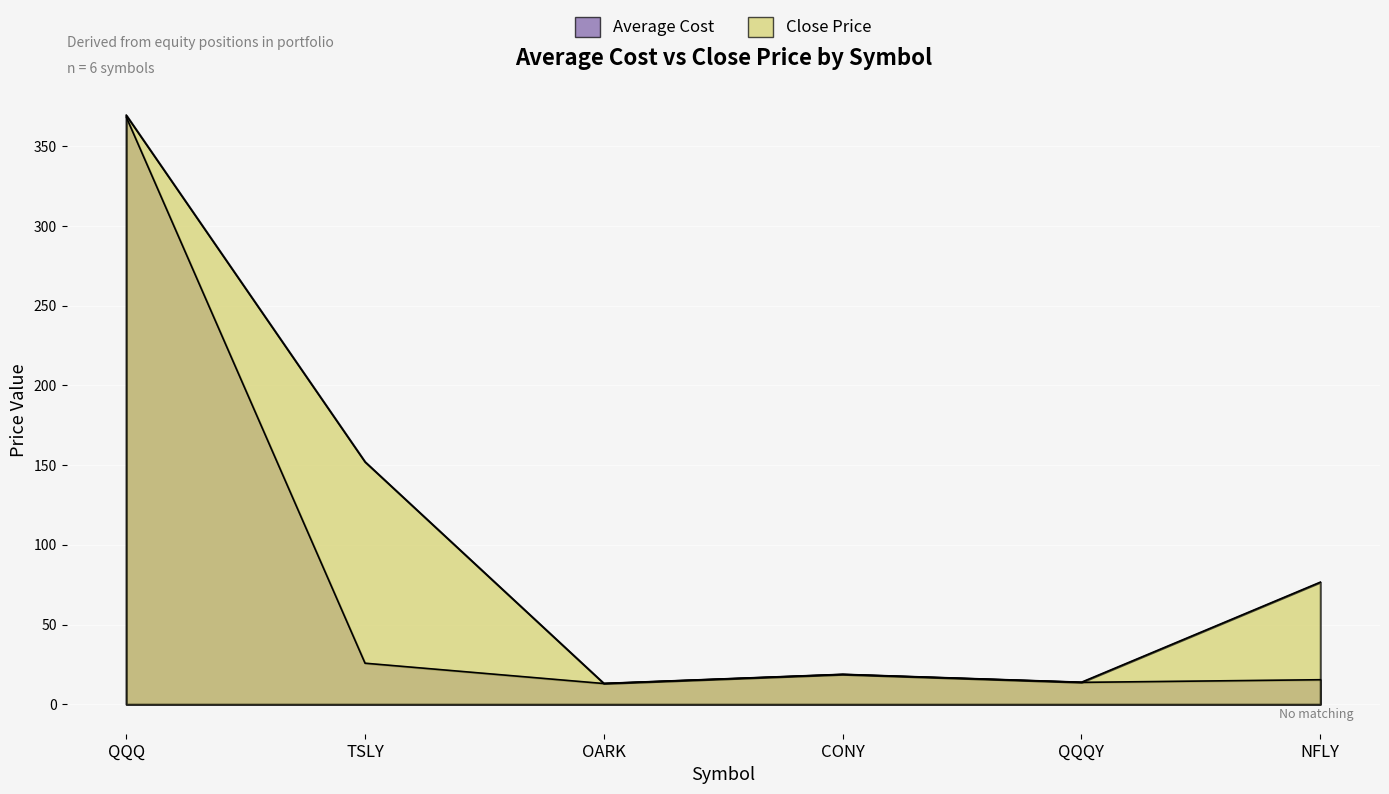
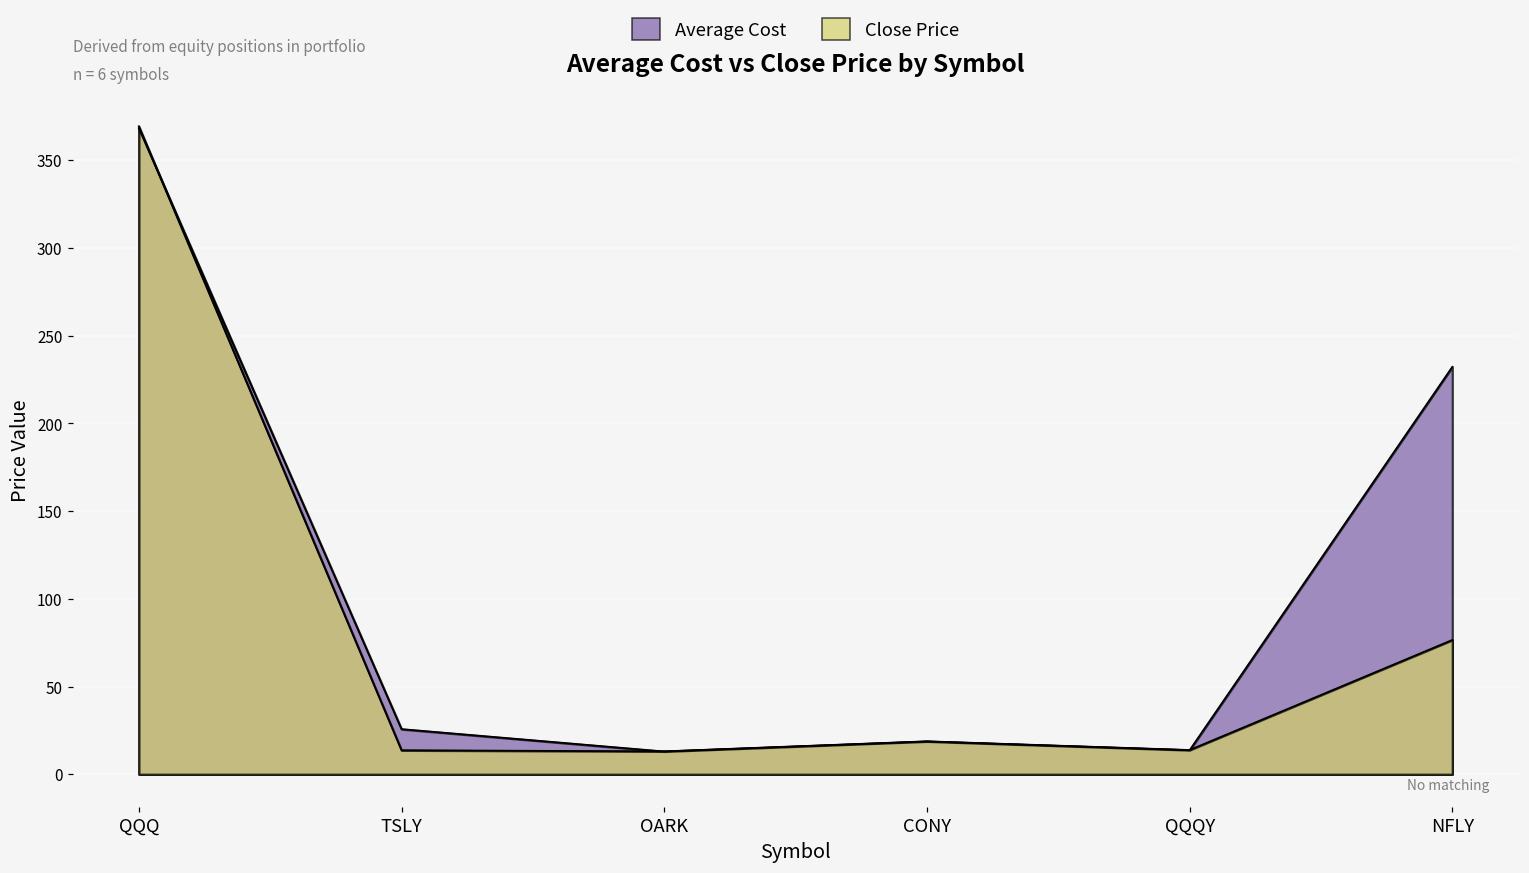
Close Price, TSLY: 152 -> 14
Average Cost, NFLY: 15 -> 232
